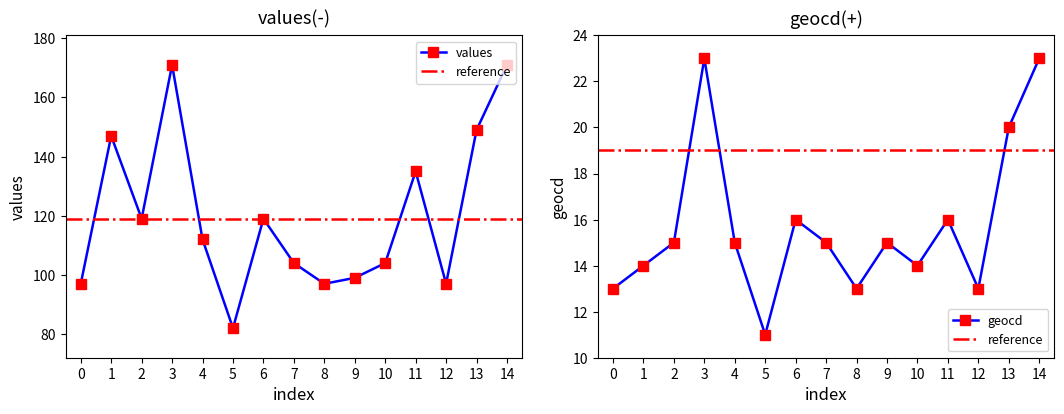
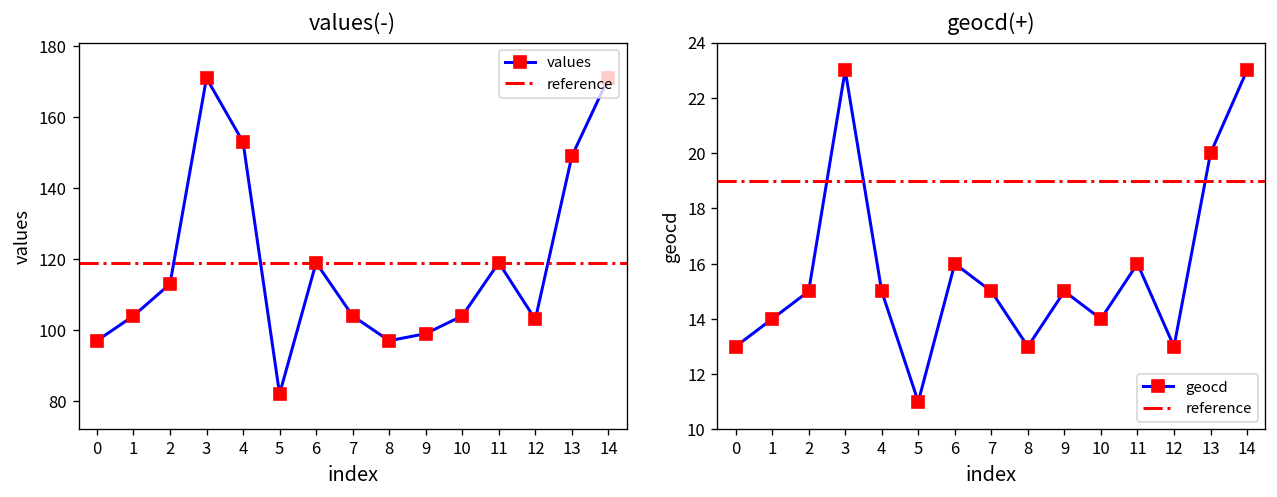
values(-), 1: 147 -> 104
values(-), 2: 119 -> 113
values(-), 4: 112 -> 153
values(-), 11: 135 -> 119
values(-), 12: 97 -> 103
